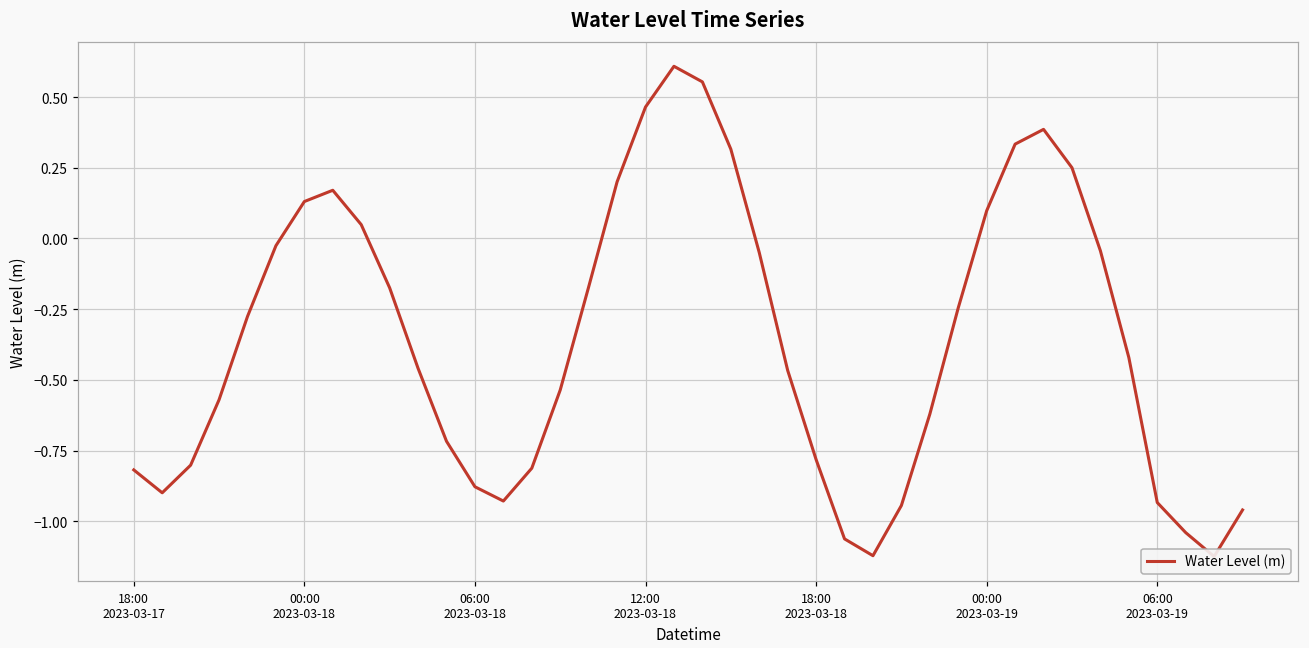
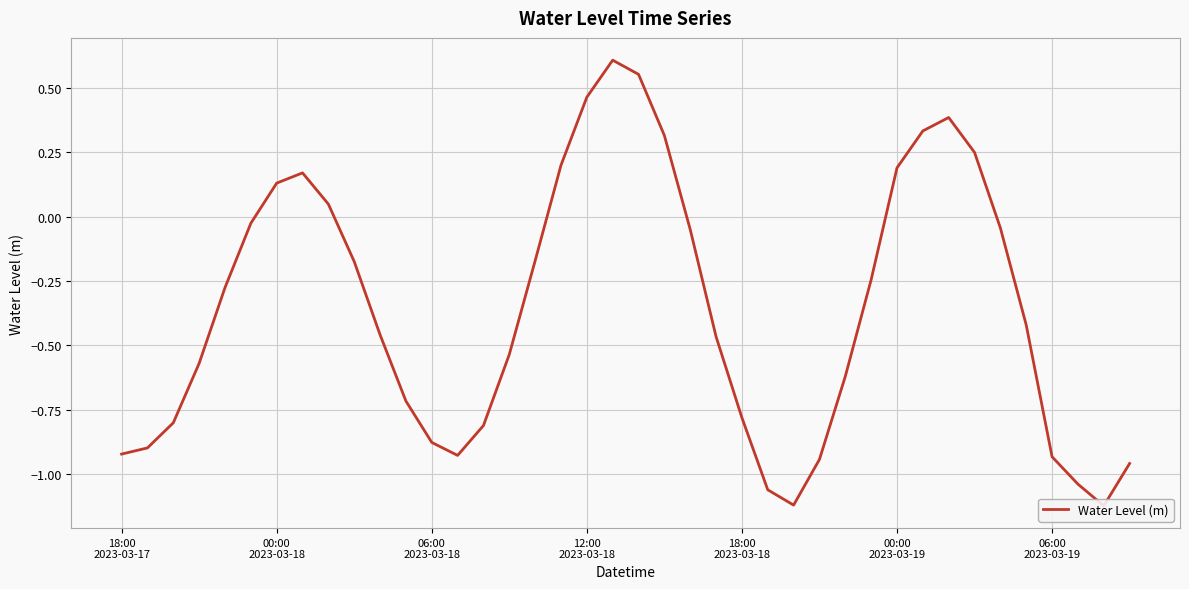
18:00 2023-03-17: -0.82 -> -0.92
00:00 2023-03-19: 0.10 -> 0.19
